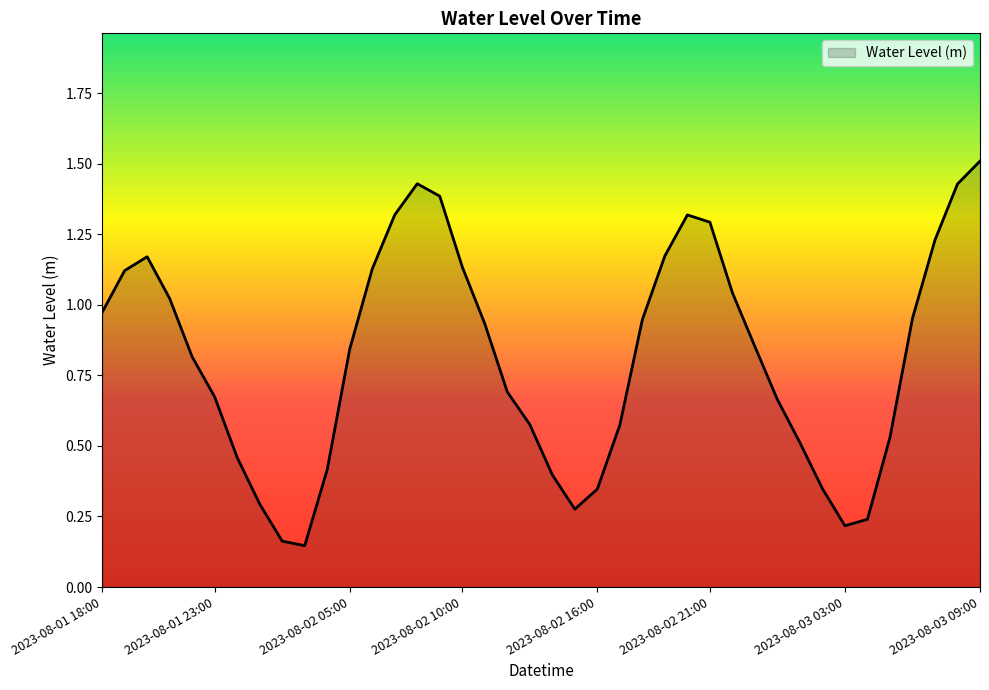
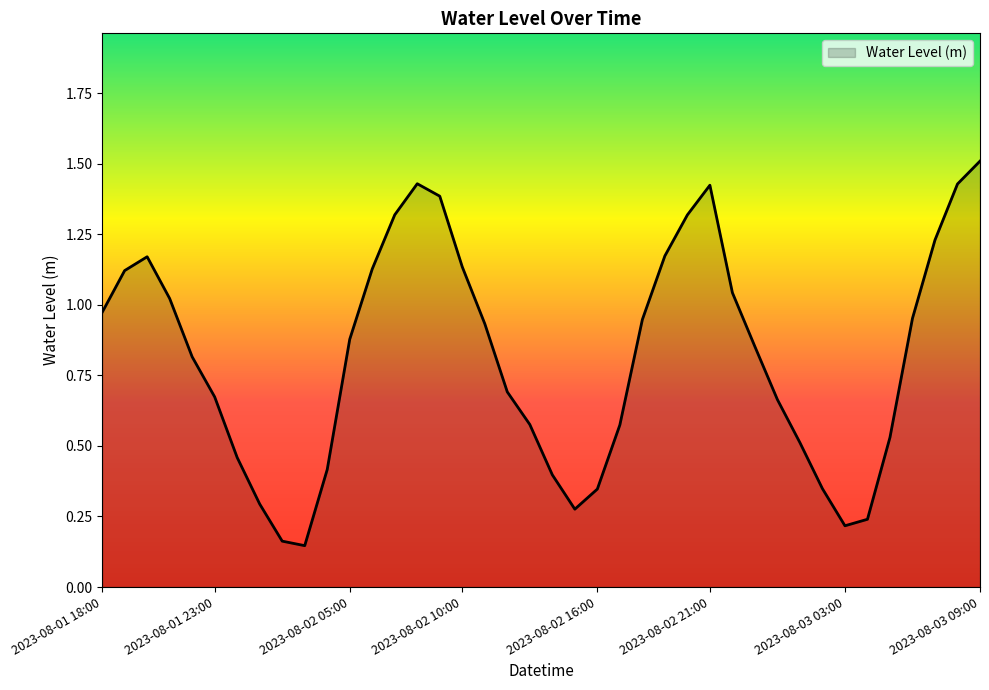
2023-08-02 05:00: 0.84 -> 0.88
2023-08-02 21:00: 1.29 -> 1.42
